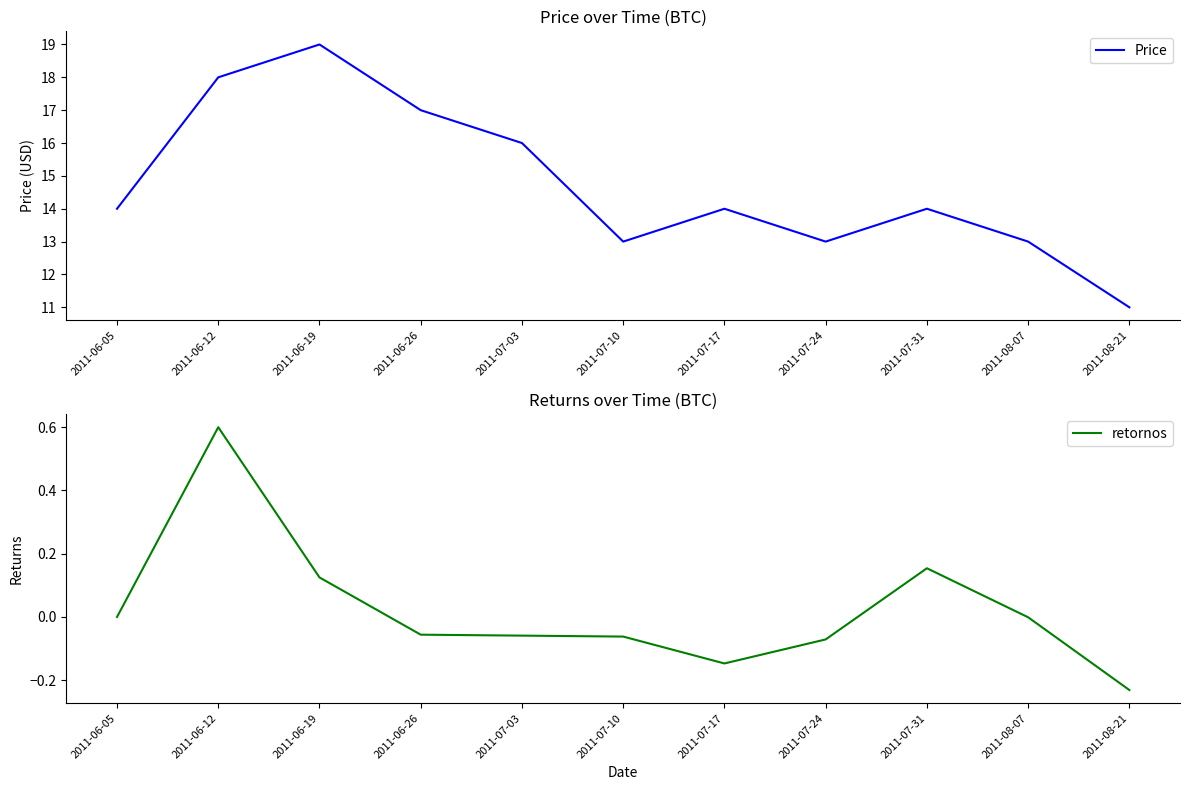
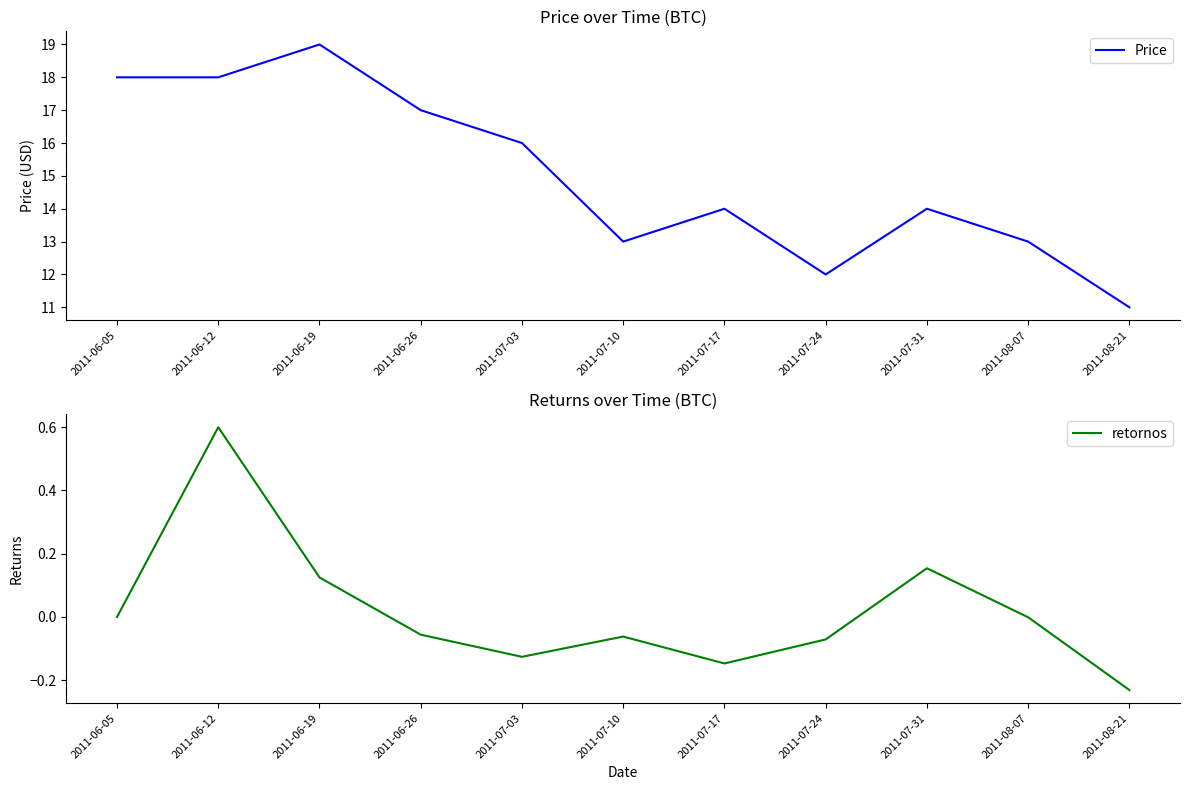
Price over Time (BTC), 2011-06-05: 14 -> 18
Price over Time (BTC), 2011-07-24: 13 -> 12
Returns over Time (BTC), 2011-07-03: -0.06 -> -0.13
